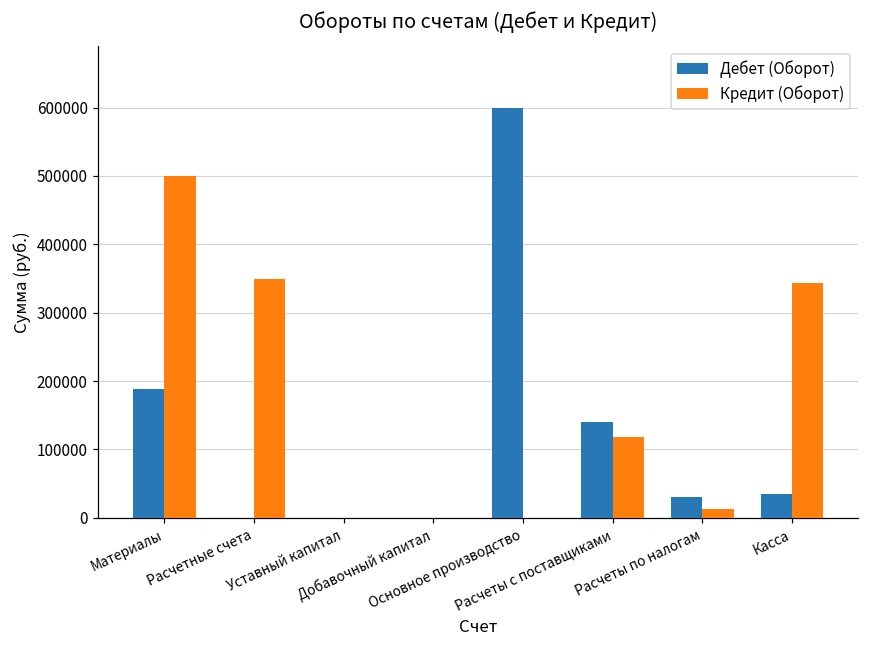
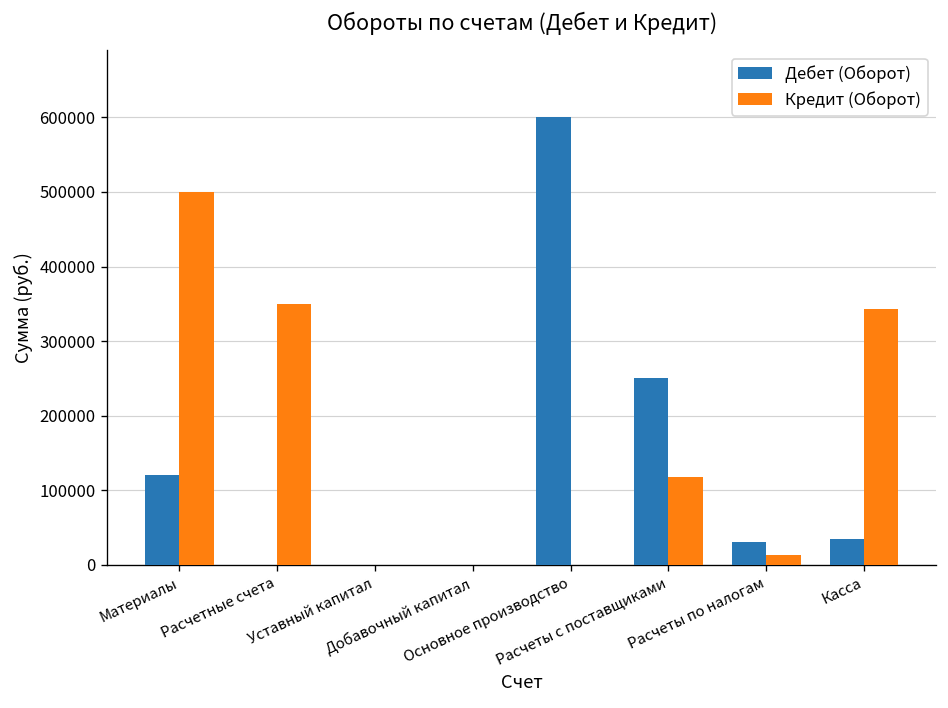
Дебет (Оборот), Материалы: 190000 -> 120000
Дебет (Оборот), Расчеты с поставщиками: 140000 -> 250000
